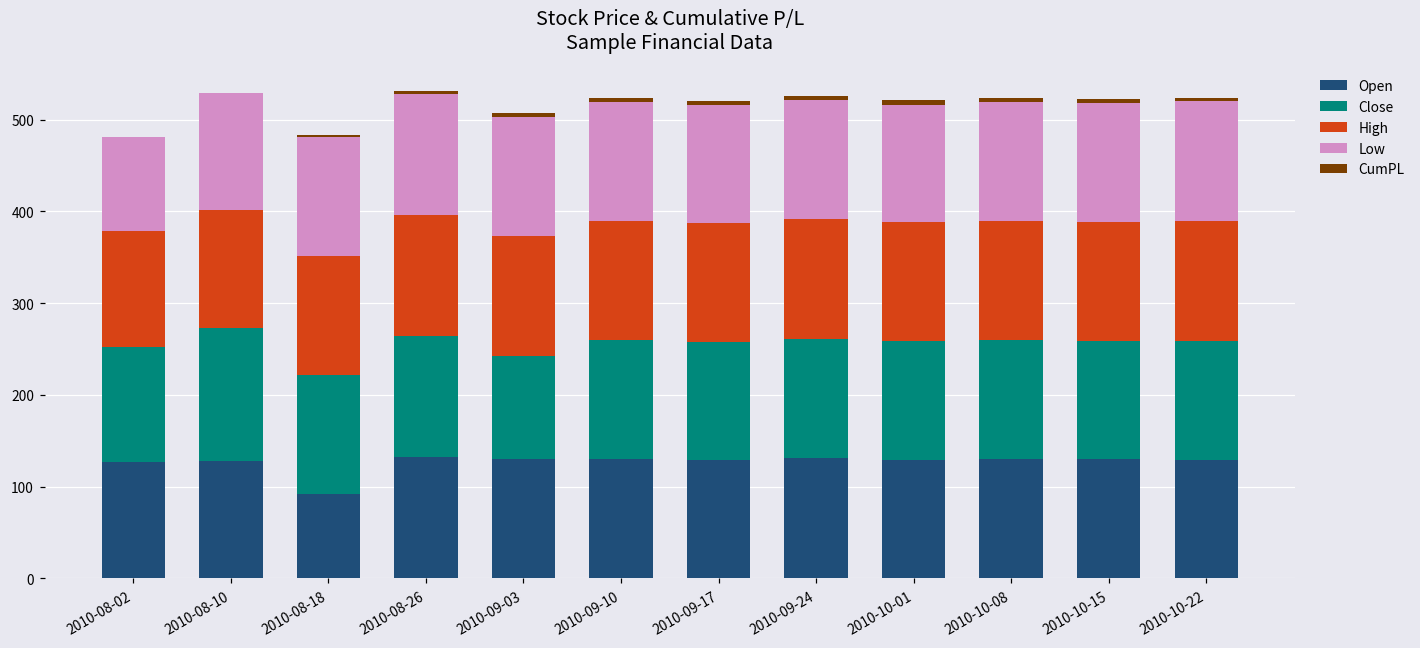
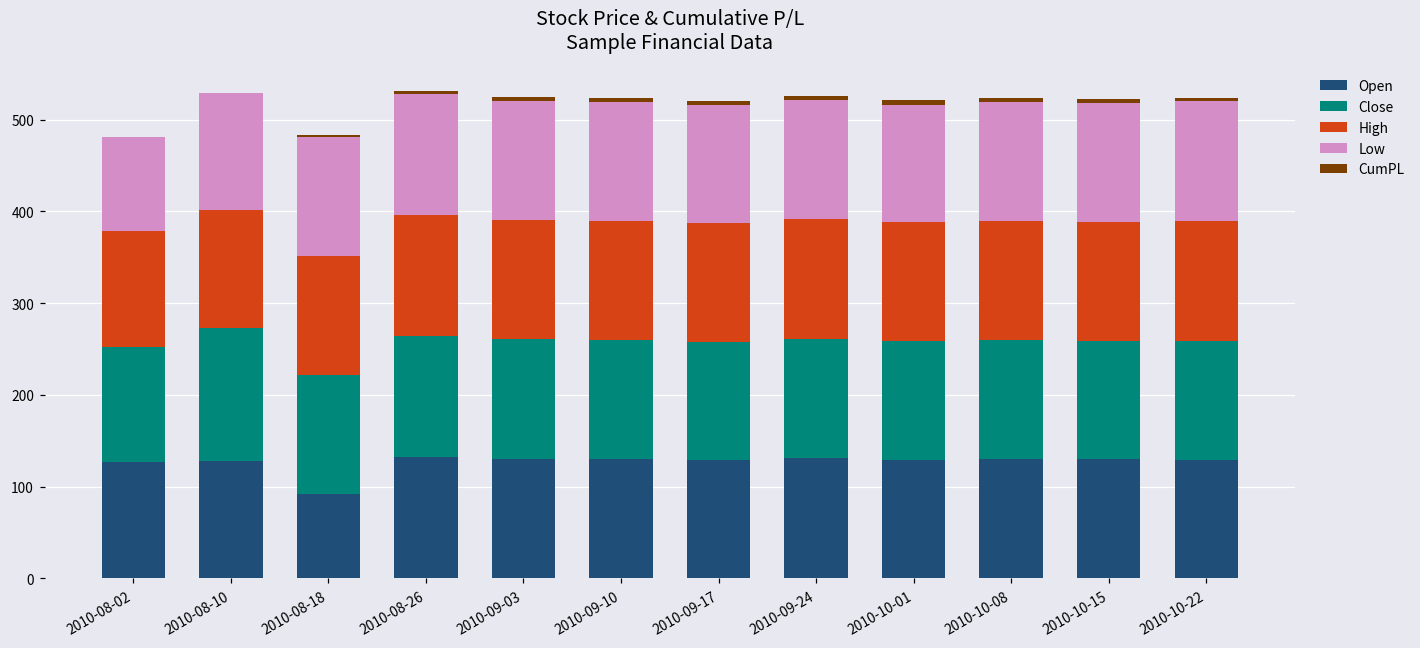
Close, 2010-09-03: 110 -> 130
